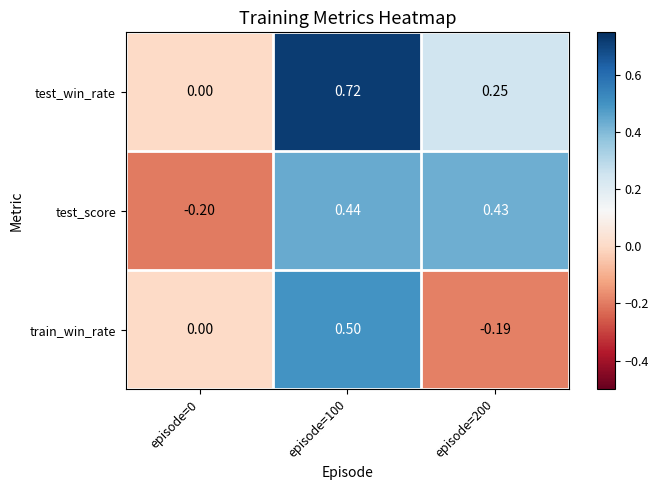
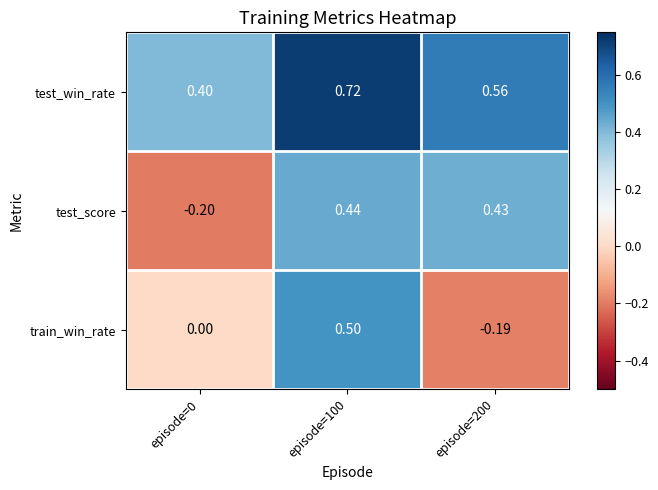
test_win_rate, episode=0: 0.00 -> 0.40
test_win_rate, episode=200: 0.25 -> 0.56
